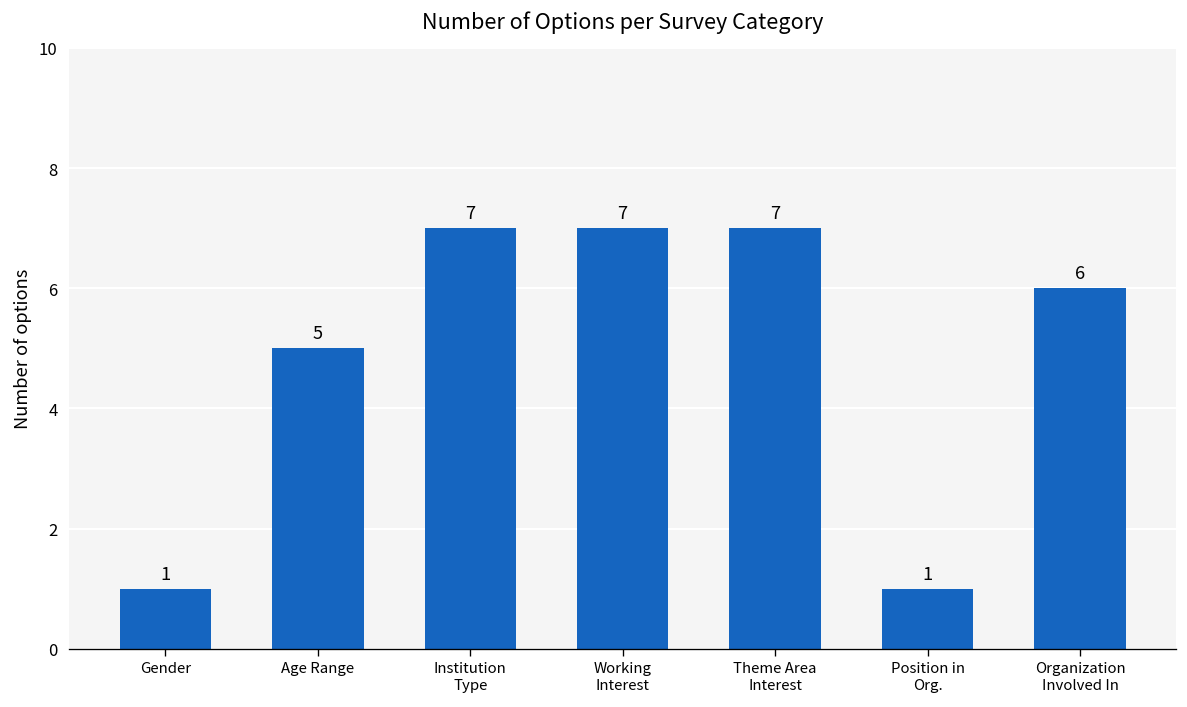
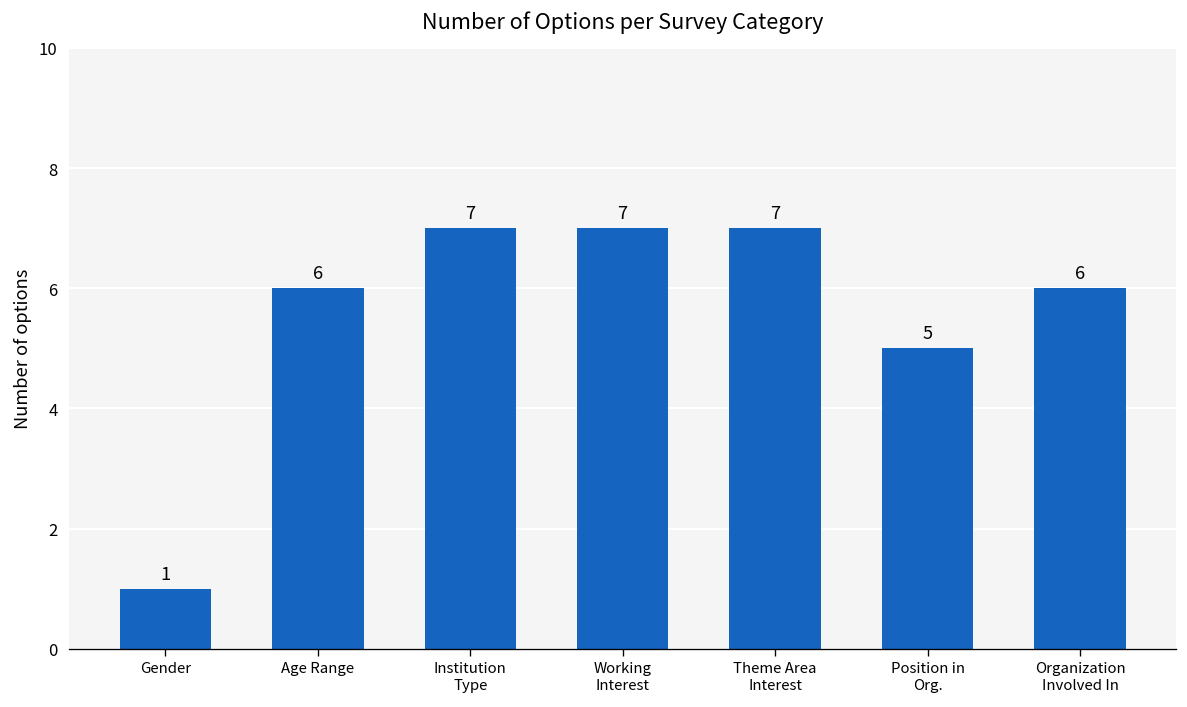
Age Range: 5 -> 6
Position in Org.: 1 -> 5
